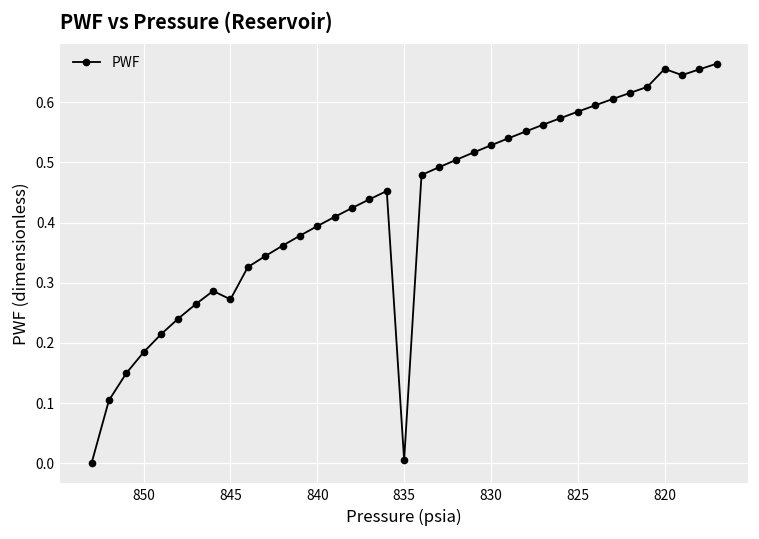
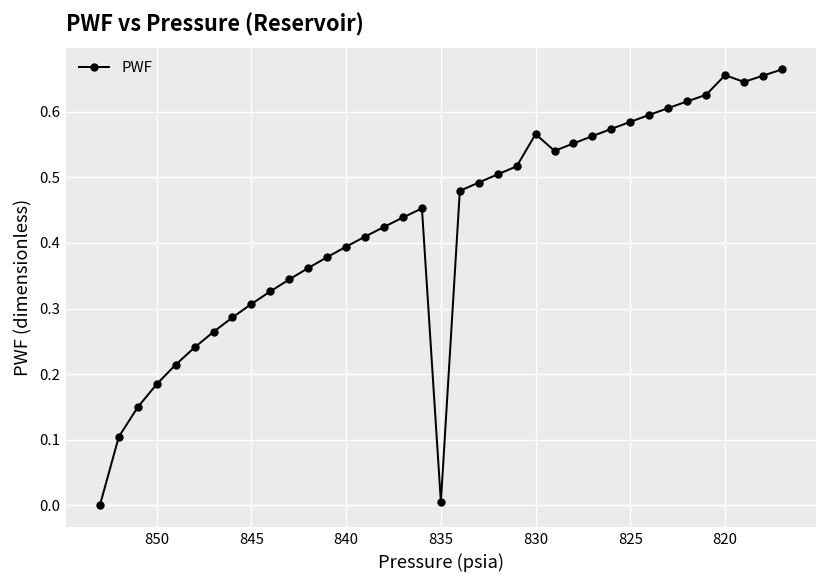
845: 0.27 -> 0.31
830: 0.53 -> 0.57
